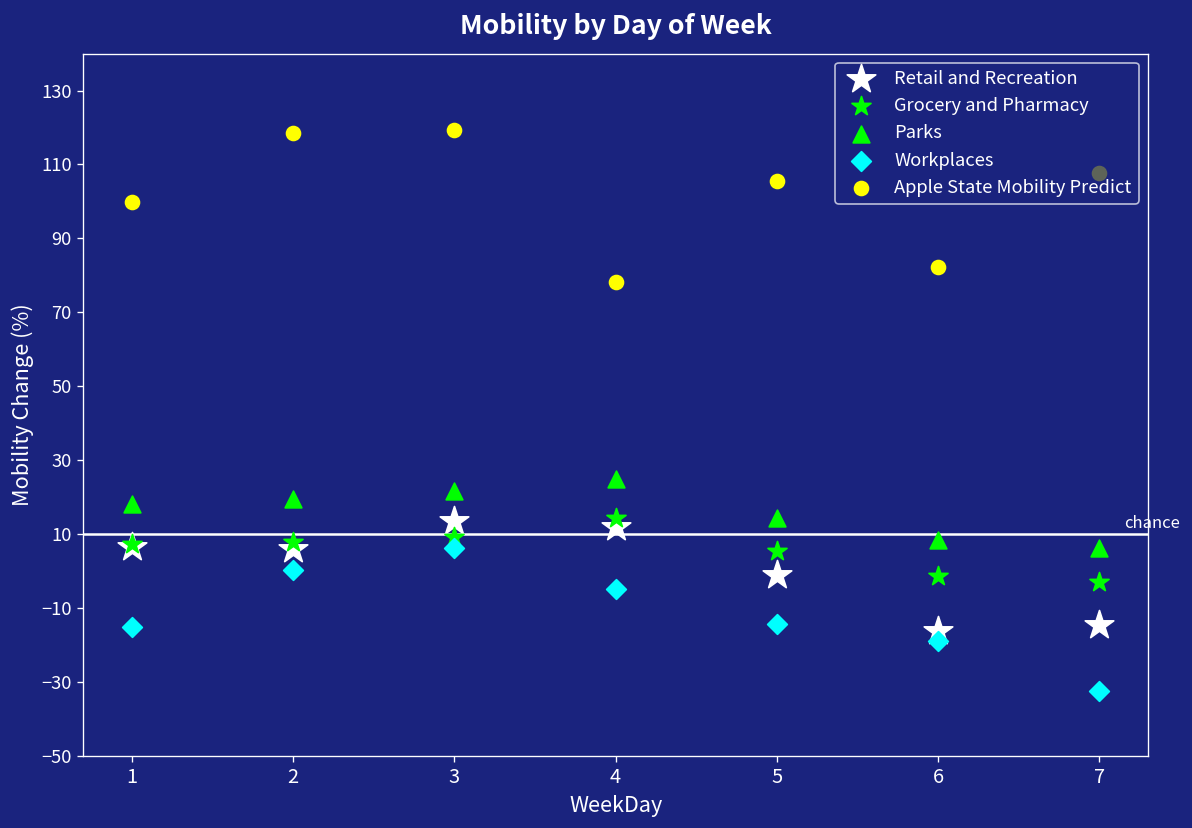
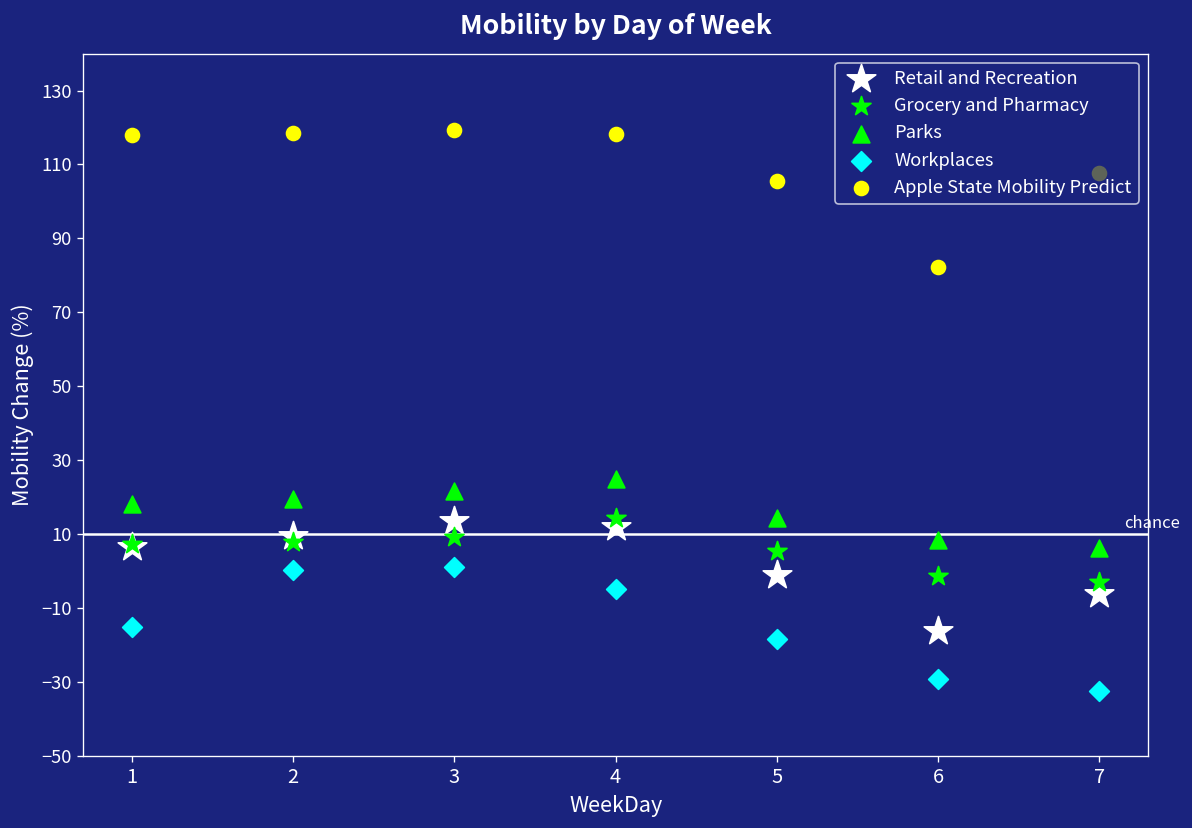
Apple State Mobility Predict, 1: 100 -> 118
Retail and Recreation, 2: 6 -> 9
Workplaces, 3: 6 -> 1
Apple State Mobility Predict, 4: 78 -> 118
Workplaces, 5: -15 -> -18
Workplaces, 6: -19 -> -29
Retail and Recreation, 7: -15 -> -6
